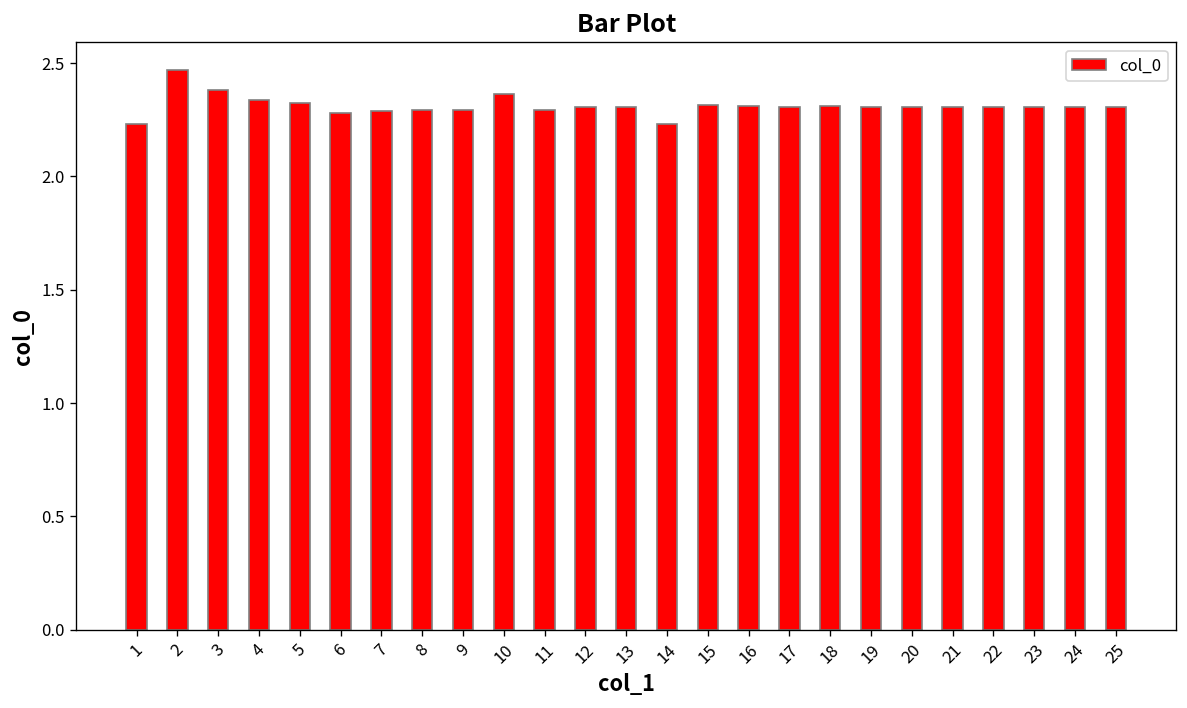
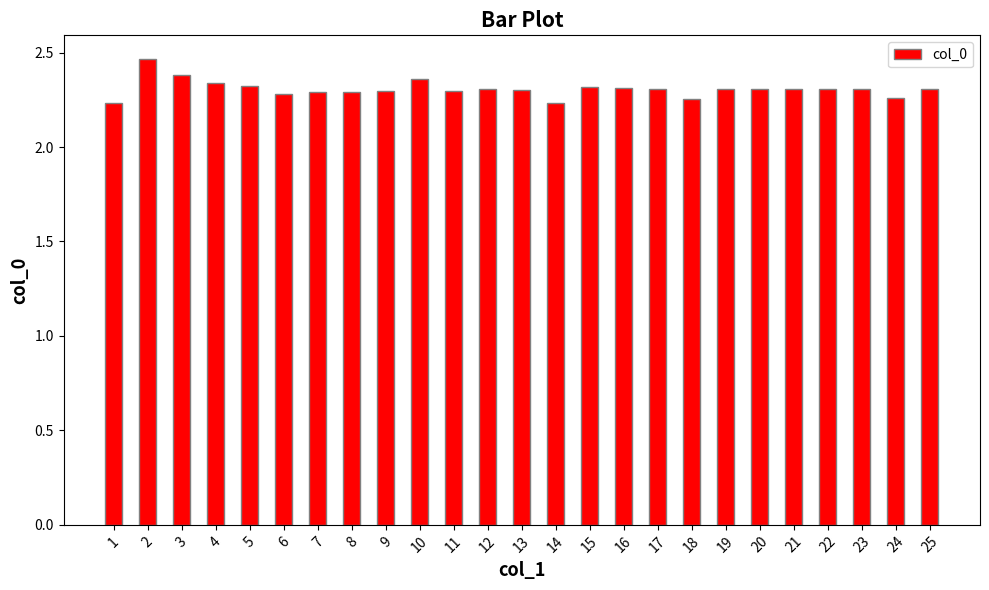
18: 2.31 -> 2.26
24: 2.31 -> 2.26
